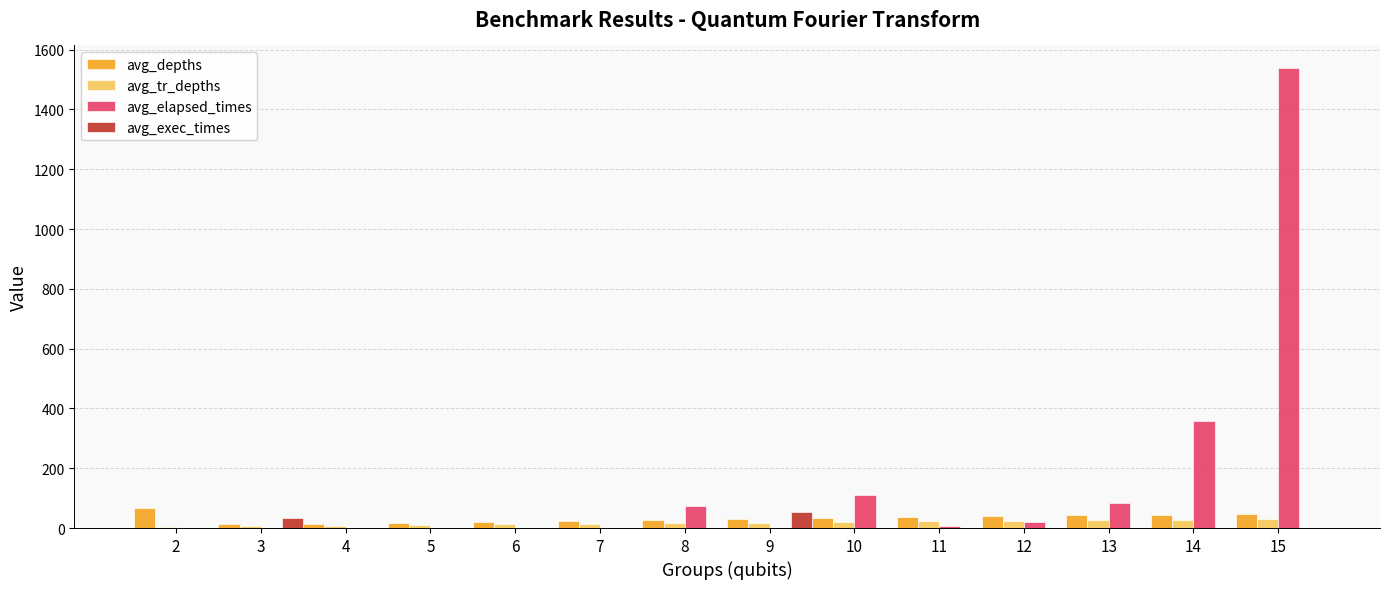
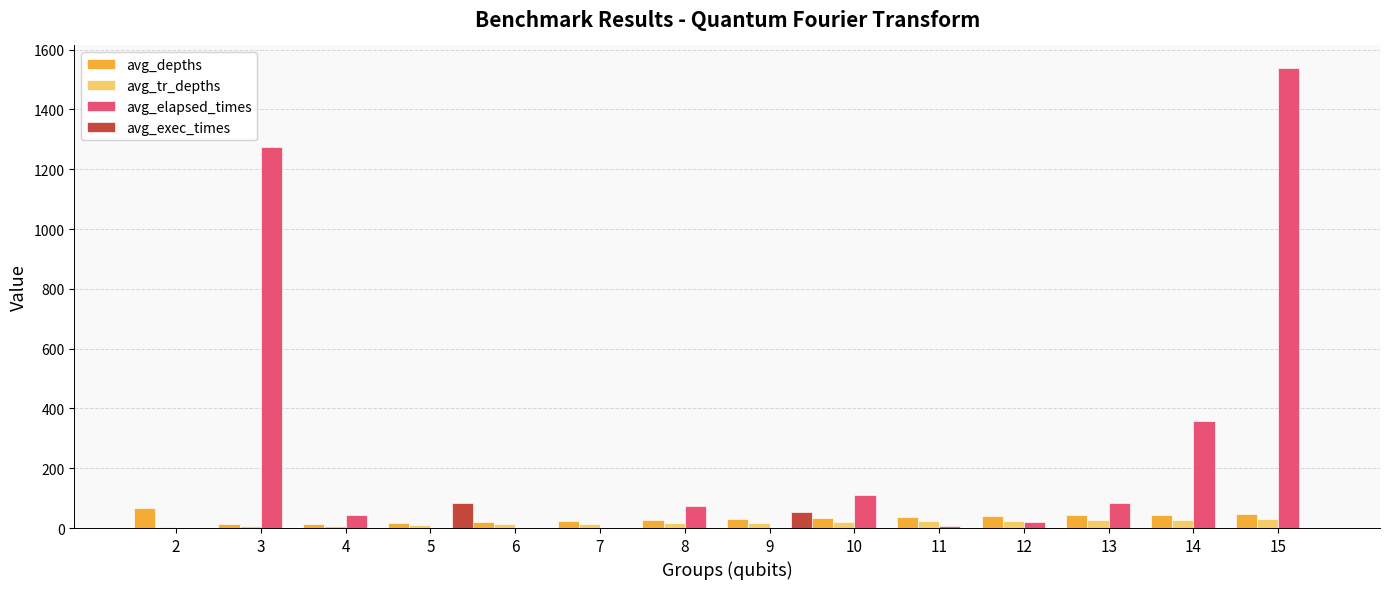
avg_elapsed_times, 3: 0 -> 1270
avg_exec_times, 3: 30 -> 0
avg_elapsed_times, 4: 0 -> 40
avg_exec_times, 5: 0 -> 80
